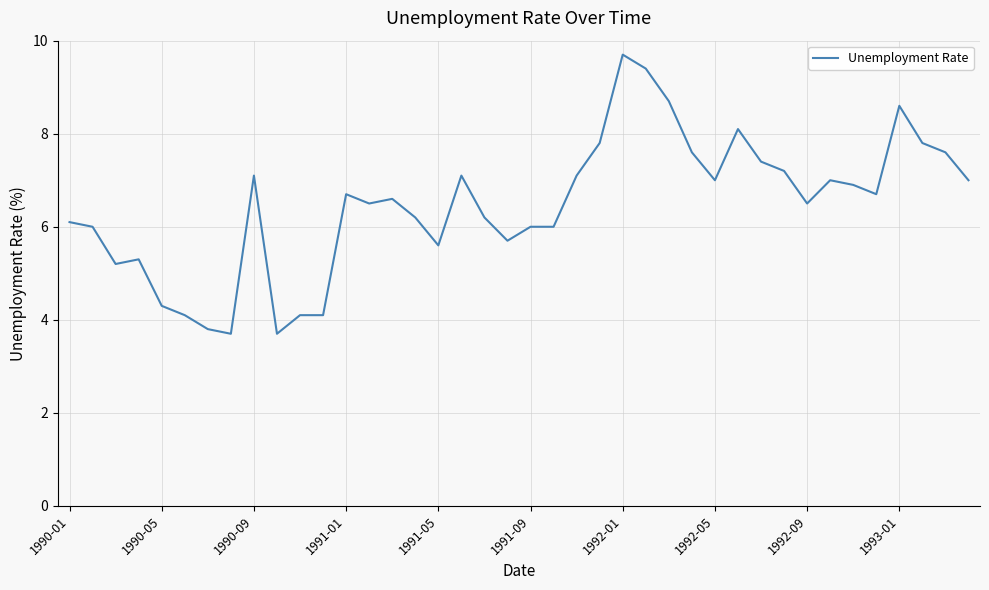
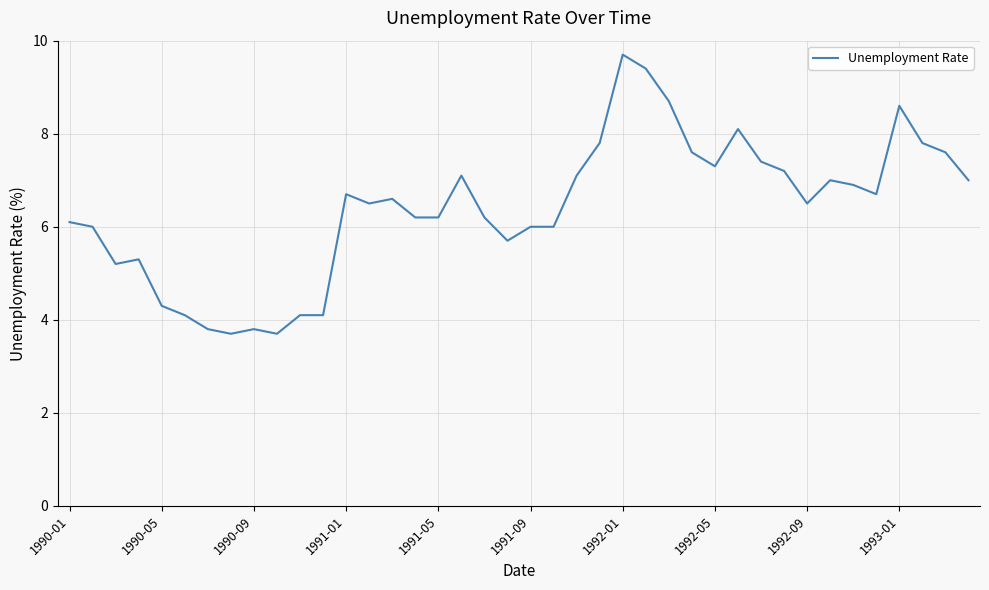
1990-09: 7.1 -> 3.8
1991-05: 5.6 -> 6.2
1992-05: 7.0 -> 7.3
